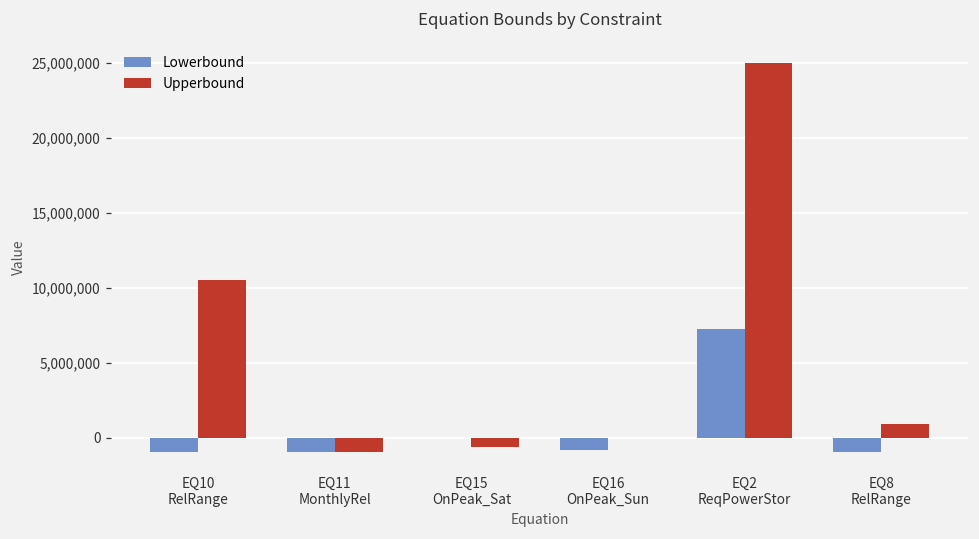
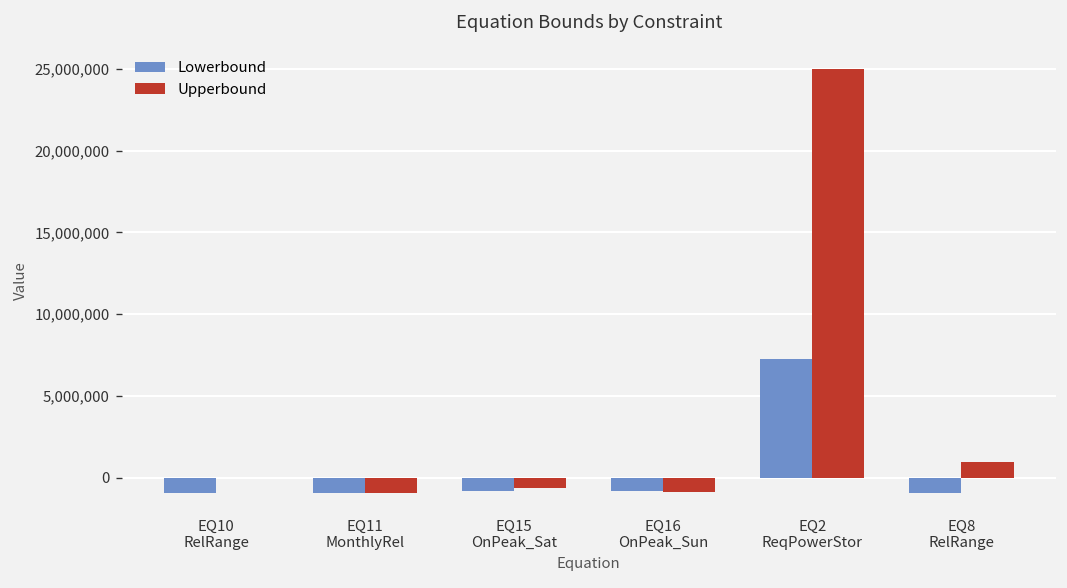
Upperbound, EQ10 RelRange: 10,600,000 -> 0
Lowerbound, EQ15 OnPeak_Sat: 0 -> -800,000
Upperbound, EQ16 OnPeak_Sun: 0 -> -900,000
